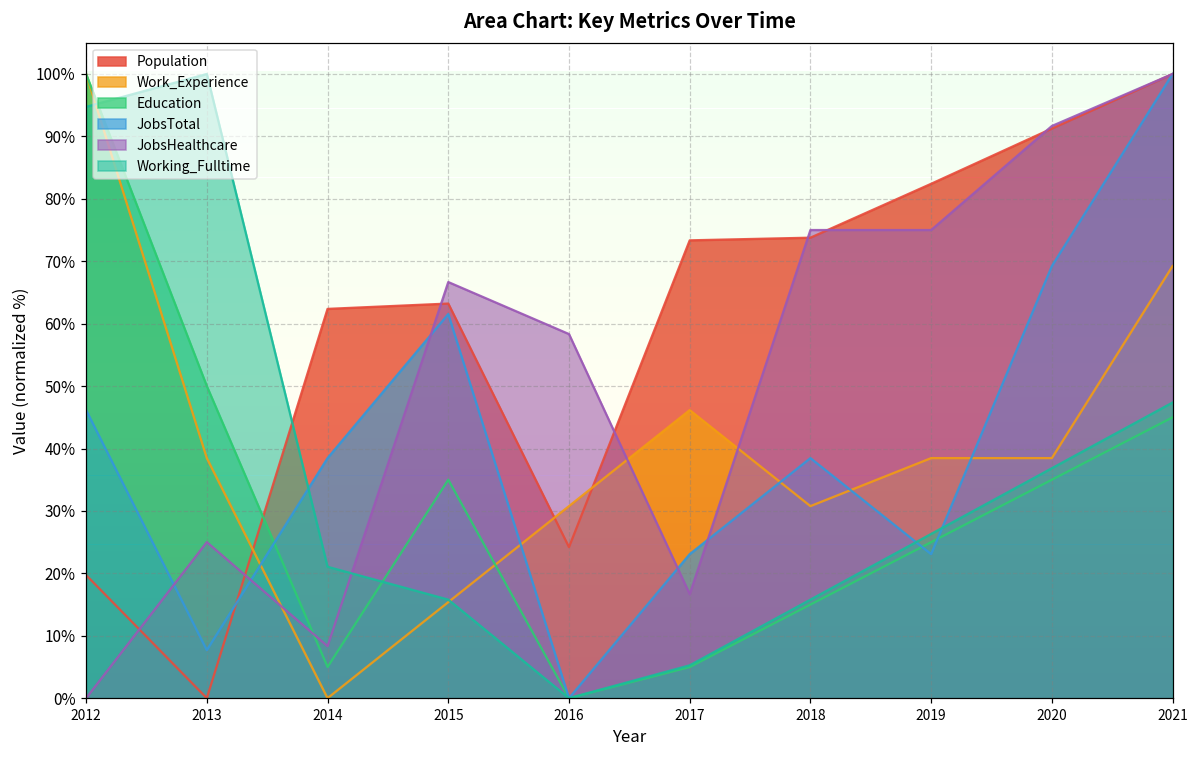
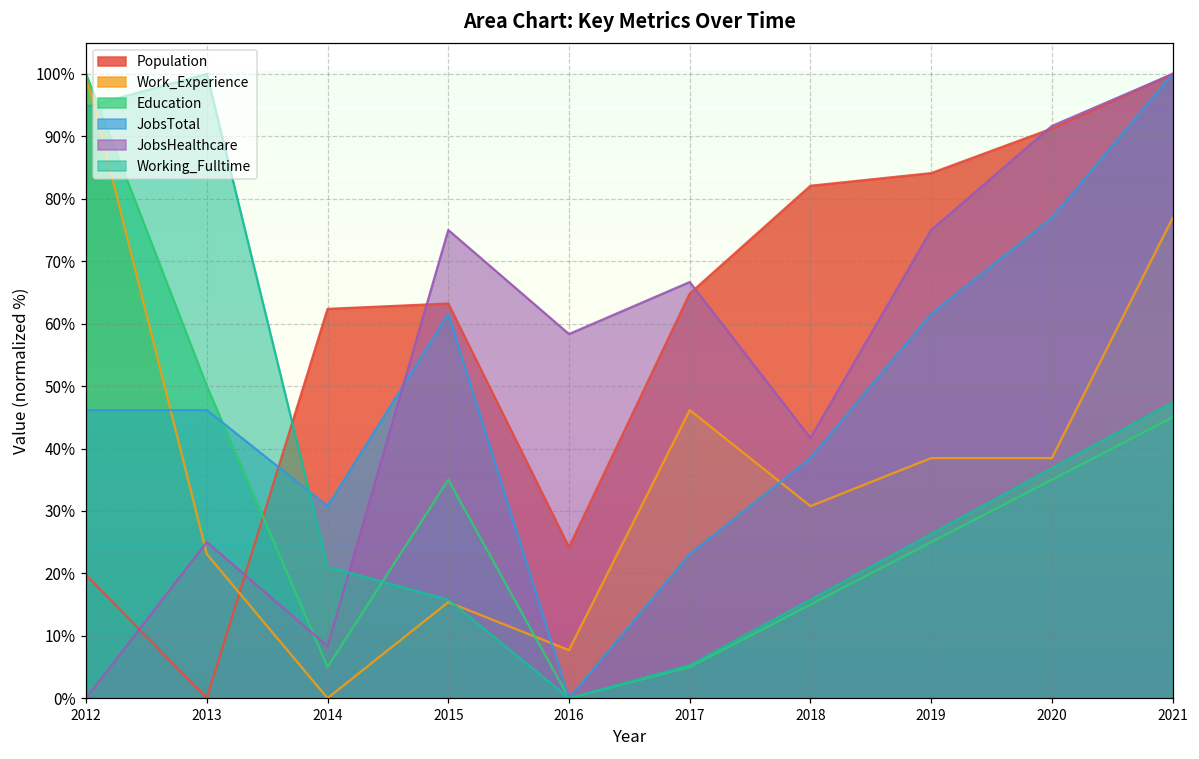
Work_Experience, 2013: 38% -> 23%
JobsTotal, 2013: 8% -> 46%
JobsTotal, 2014: 38% -> 31%
JobsHealthcare, 2015: 67% -> 75%
Work_Experience, 2016: 31% -> 8%
Population, 2017: 73% -> 65%
JobsHealthcare, 2017: 17% -> 67%
Population, 2018: 74% -> 82%
JobsHealthcare, 2018: 75% -> 42%
Population, 2019: 82% -> 84%
JobsTotal, 2019: 23% -> 62%
JobsTotal, 2020: 69% -> 77%
Work_Experience, 2021: 69% -> 77%
